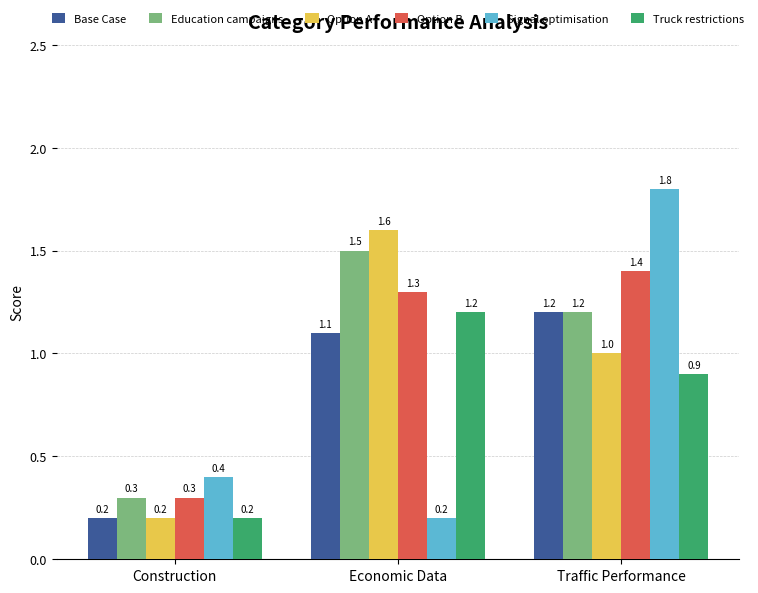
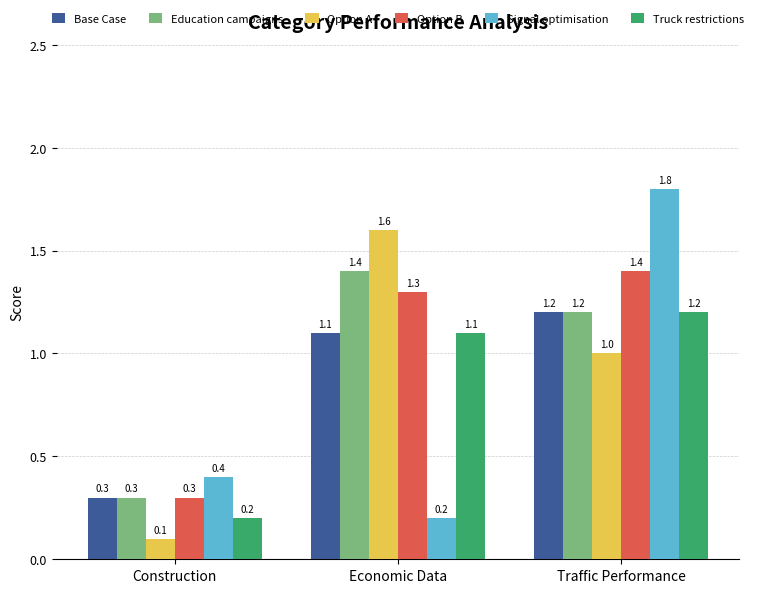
Base Case, Construction: 0.2 -> 0.3
Option A, Construction: 0.2 -> 0.1
Education campaigns, Economic Data: 1.5 -> 1.4
Truck restrictions, Economic Data: 1.2 -> 1.1
Truck restrictions, Traffic Performance: 0.9 -> 1.2
